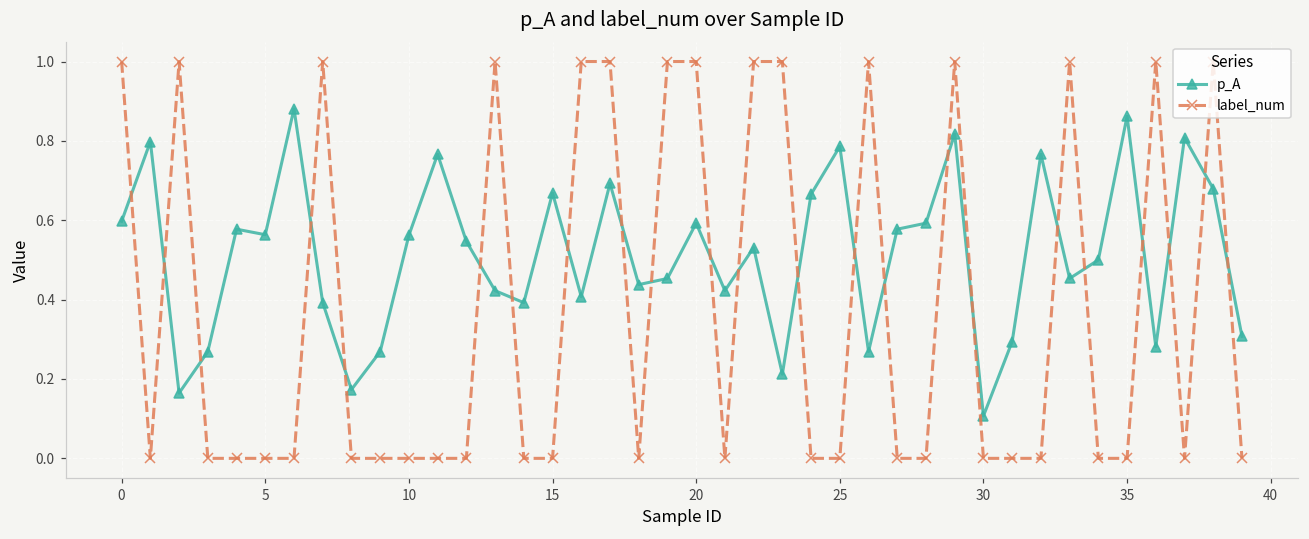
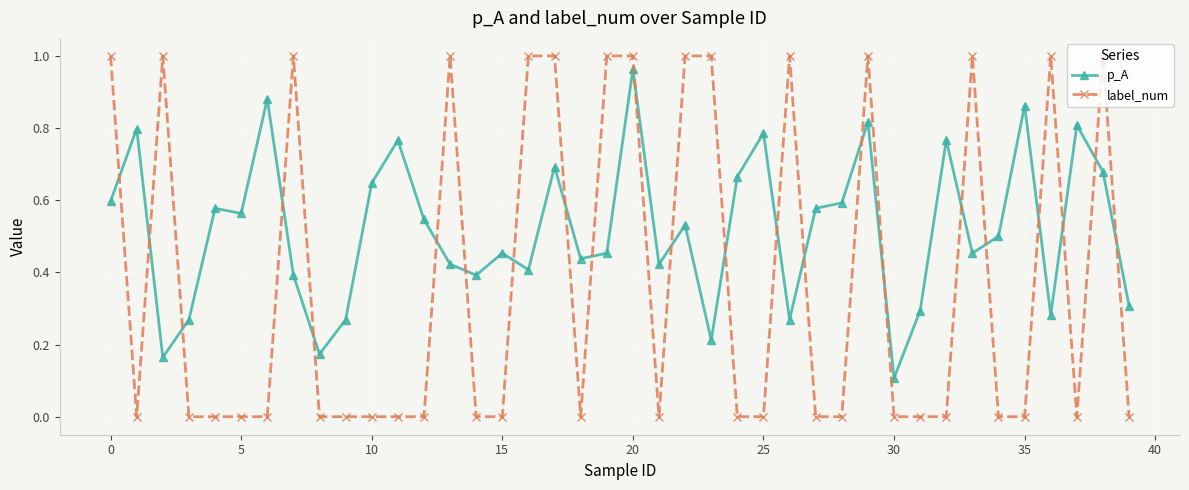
p_A, 10: 0.56 -> 0.65
p_A, 15: 0.67 -> 0.45
p_A, 20: 0.59 -> 0.96
